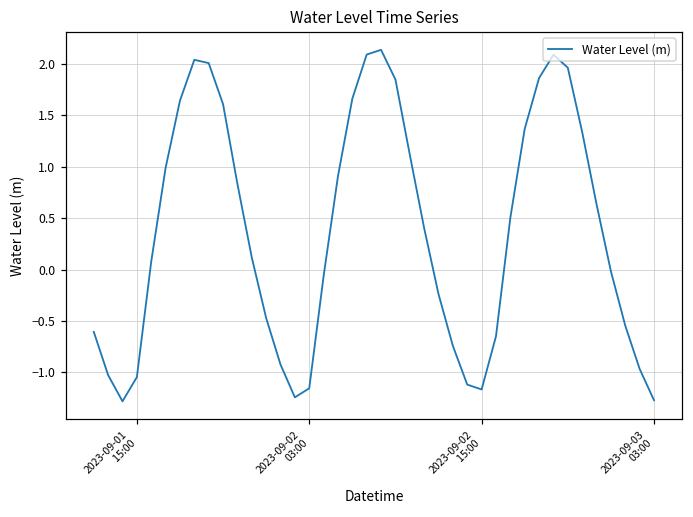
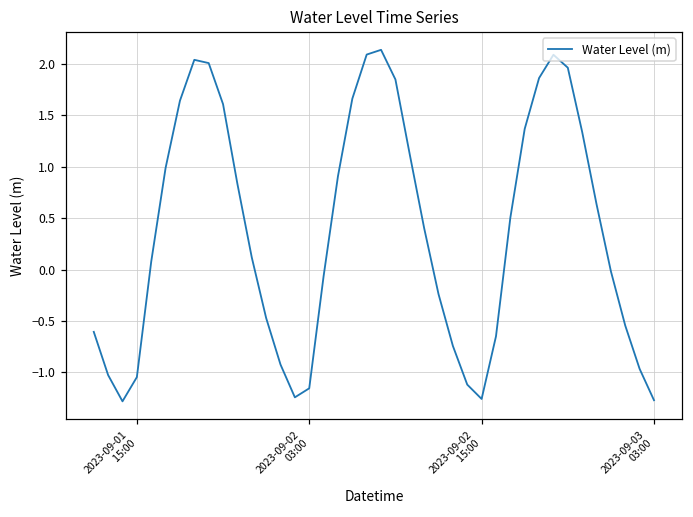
2023-09-02 15:00: -1.2 -> -1.3
